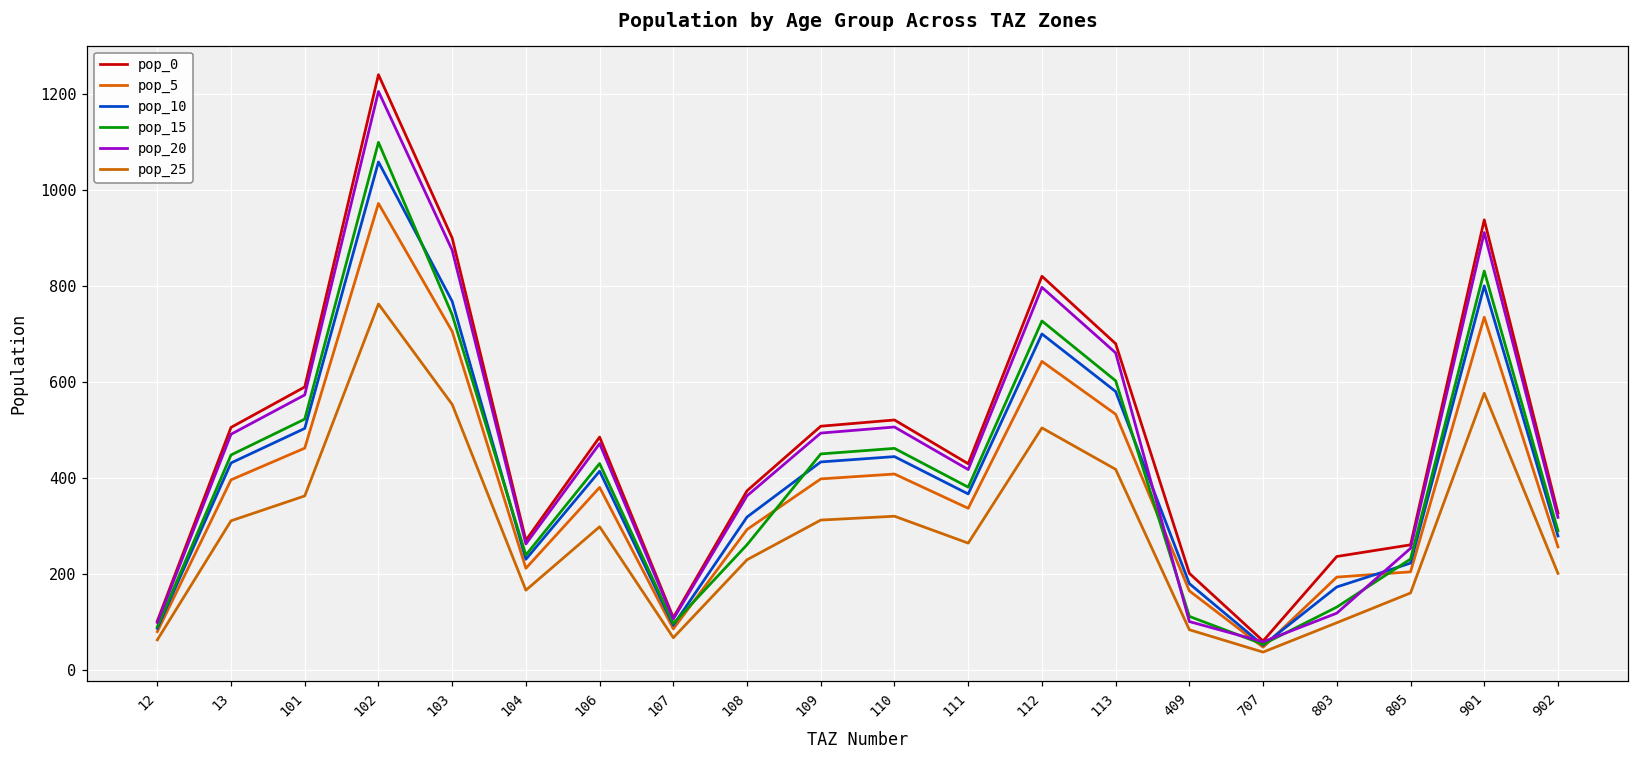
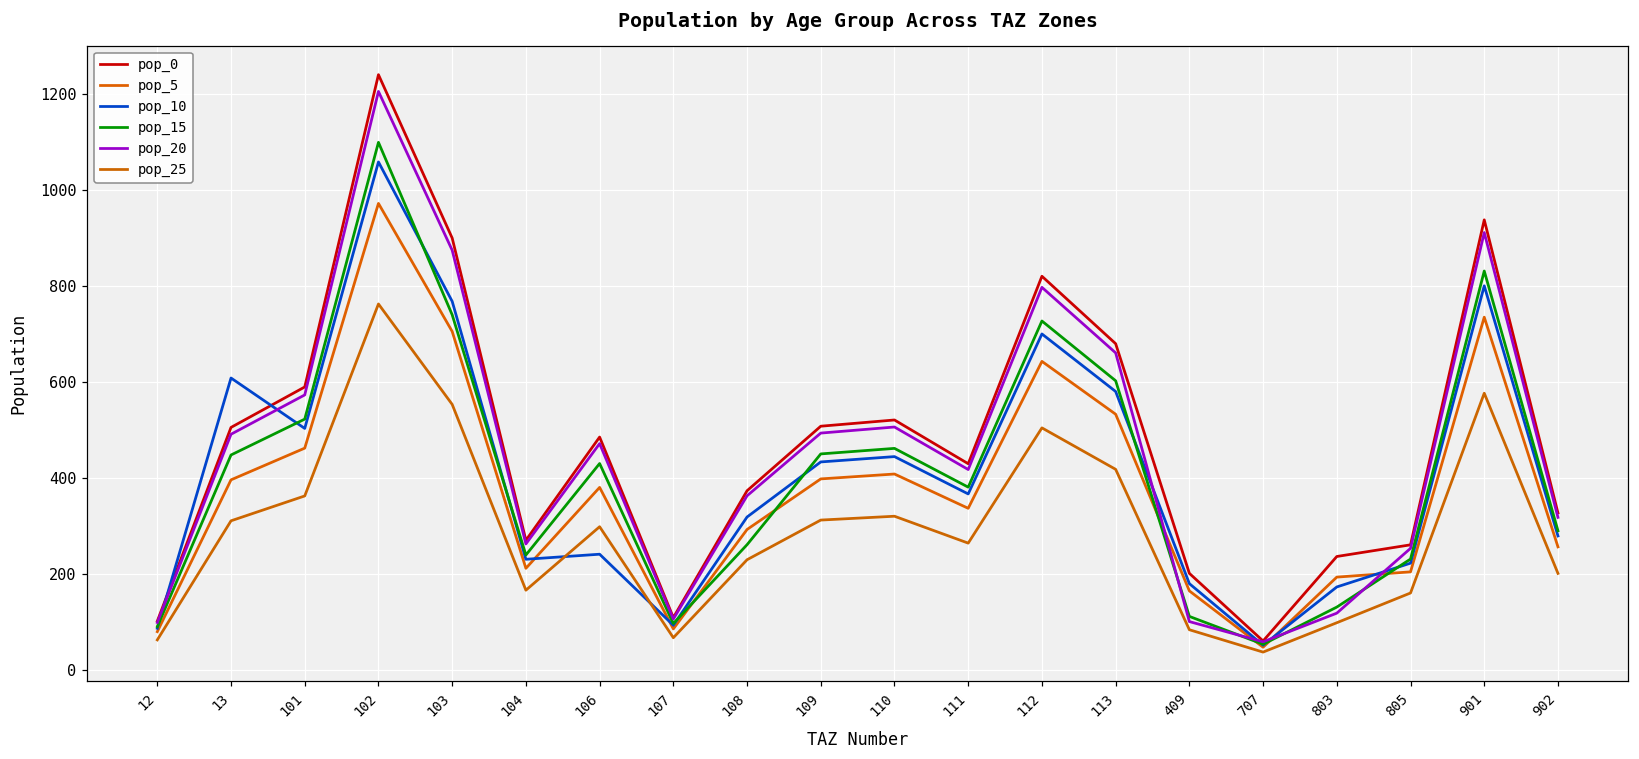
pop_10, 13: 430 -> 610
pop_10, 106: 410 -> 240
